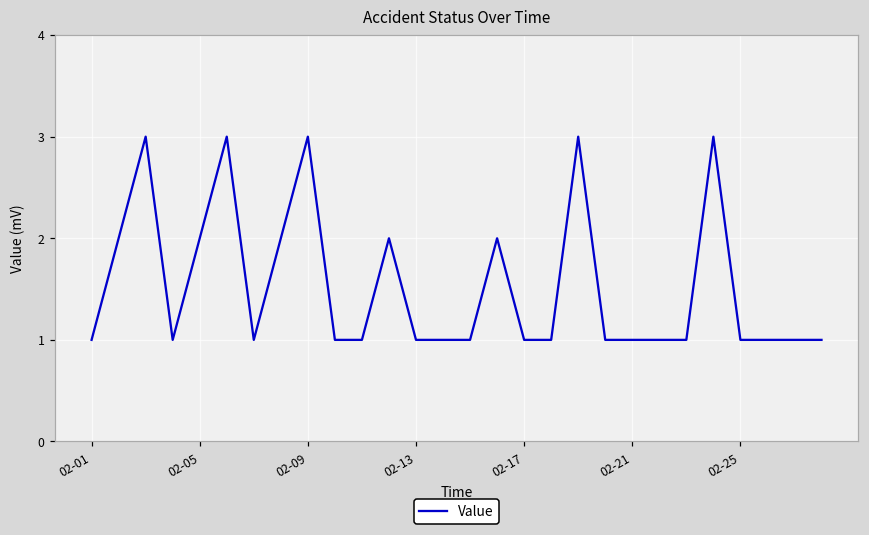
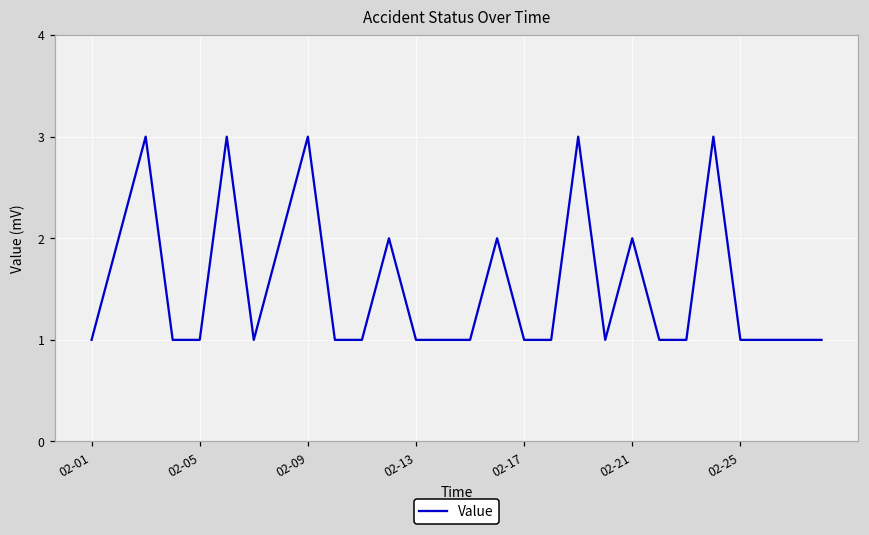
02-05: 2 -> 1
02-21: 1 -> 2
